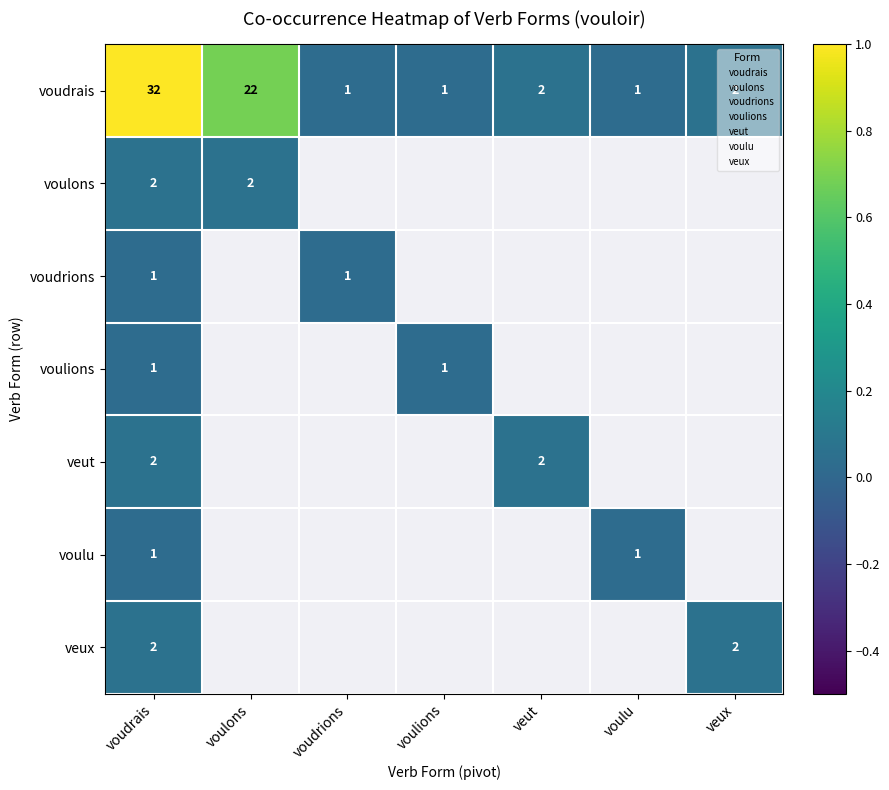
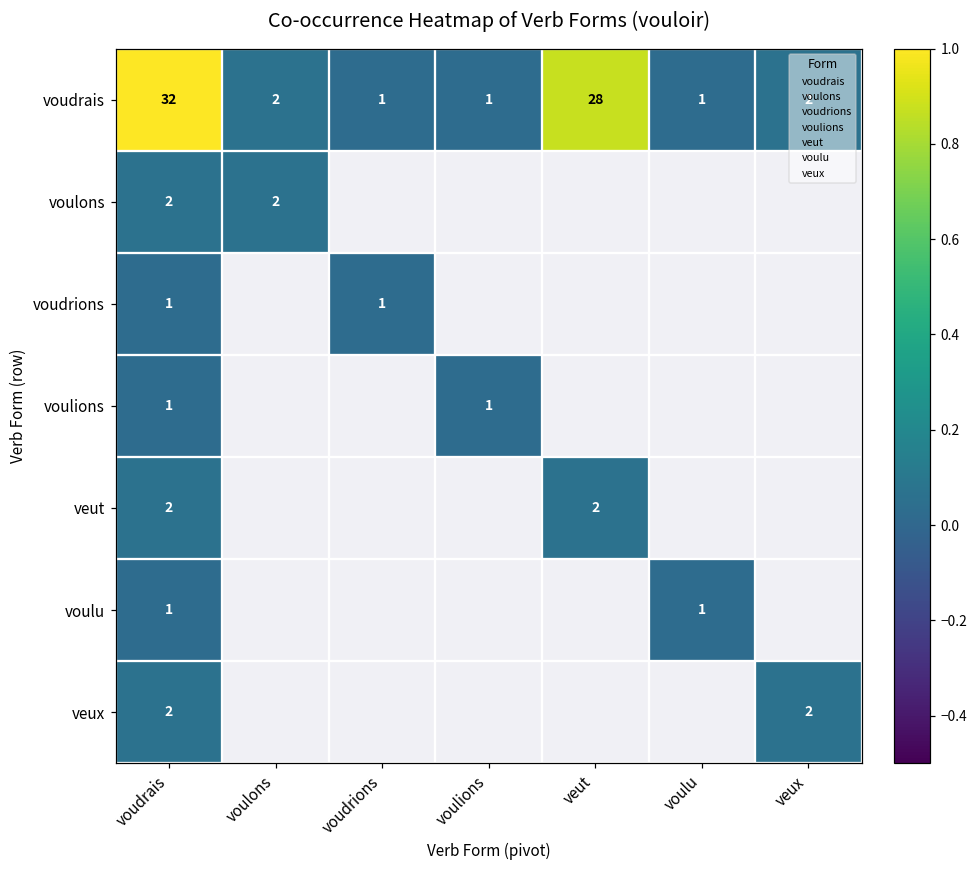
voudrais, voulons: 22 -> 2
voudrais, veut: 2 -> 28
